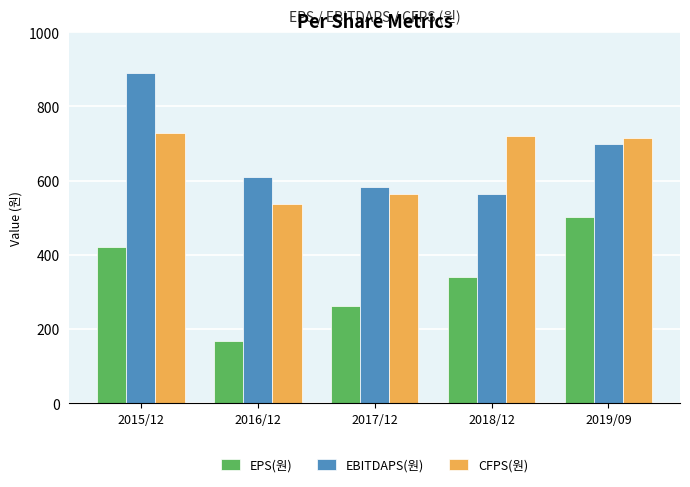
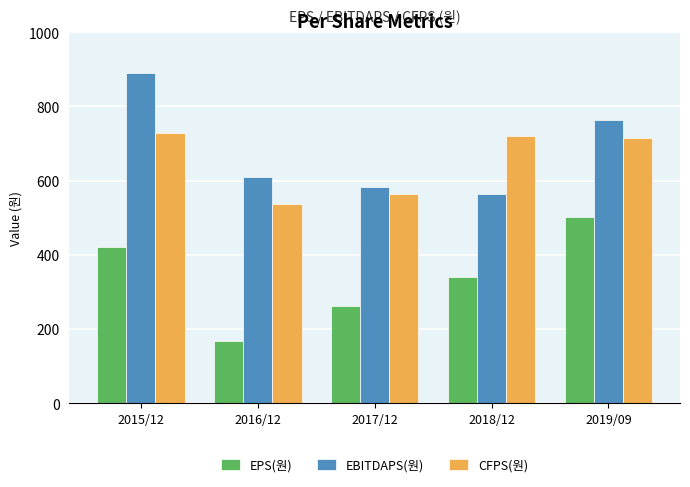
EBITDAPS(원), 2019/09: 700 -> 760
